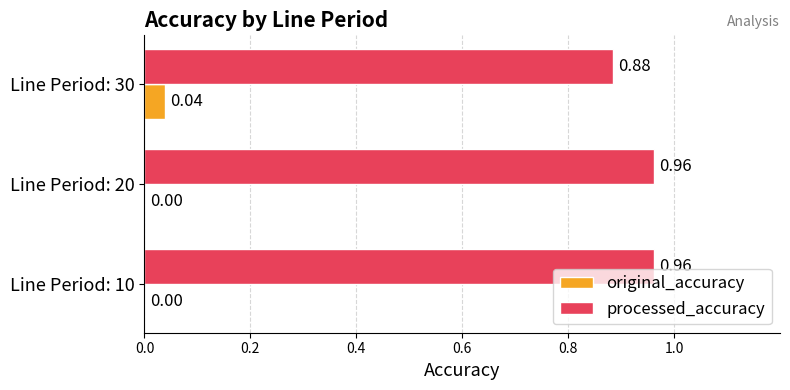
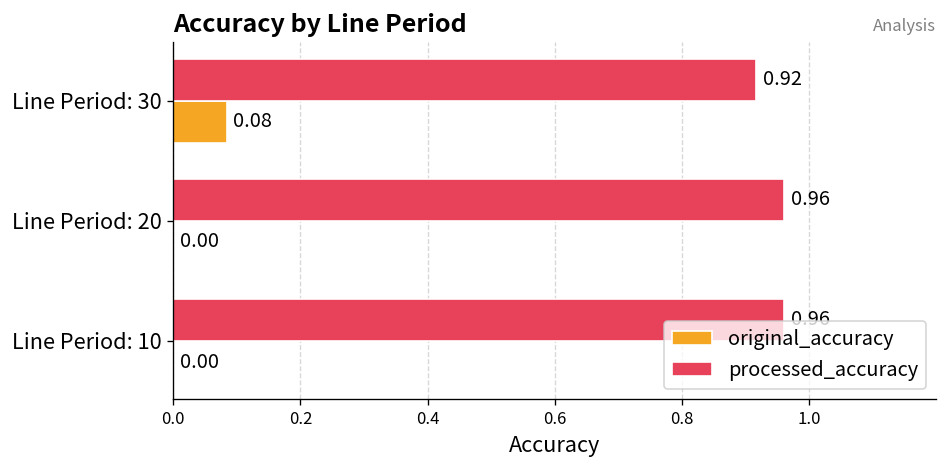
processed_accuracy, Line Period: 30: 0.88 -> 0.92
original_accuracy, Line Period: 30: 0.04 -> 0.08
